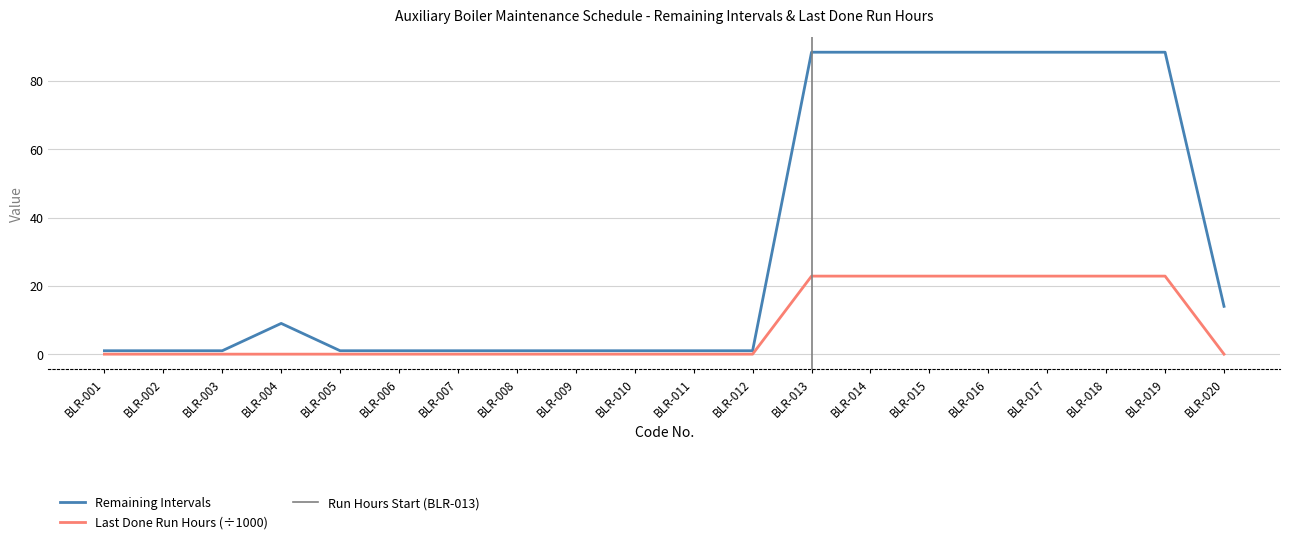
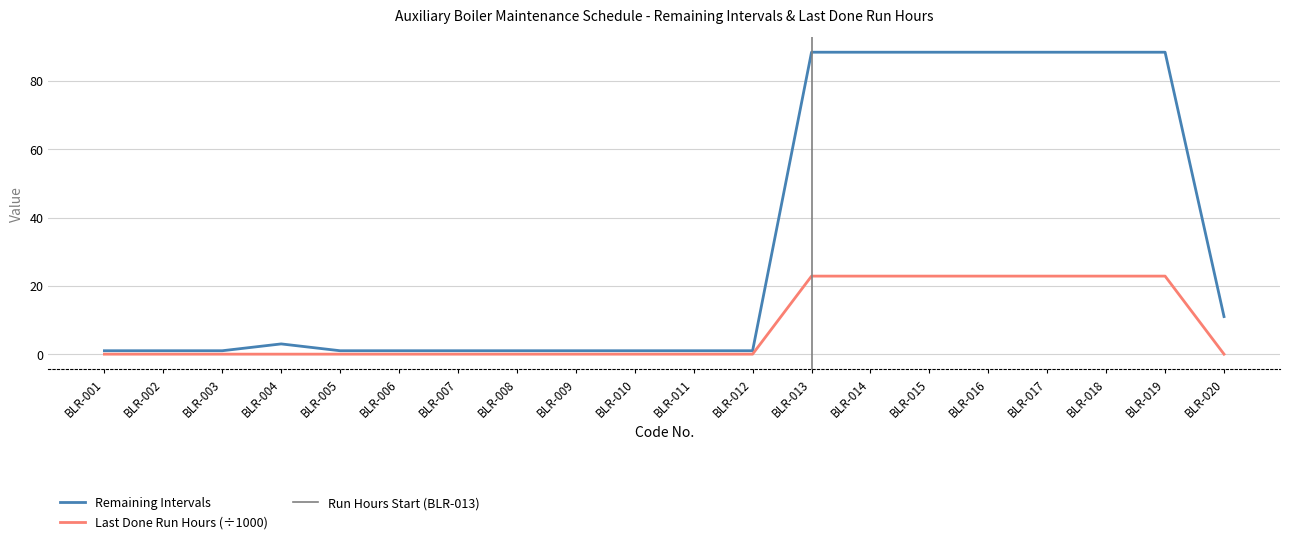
Remaining Intervals, BLR-004: 9 -> 3
Remaining Intervals, BLR-020: 14 -> 11
